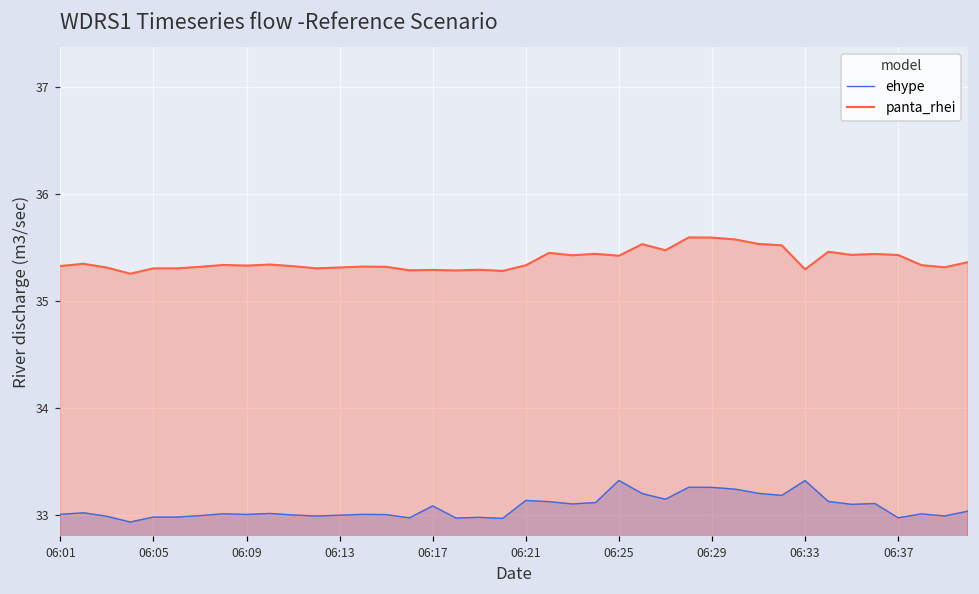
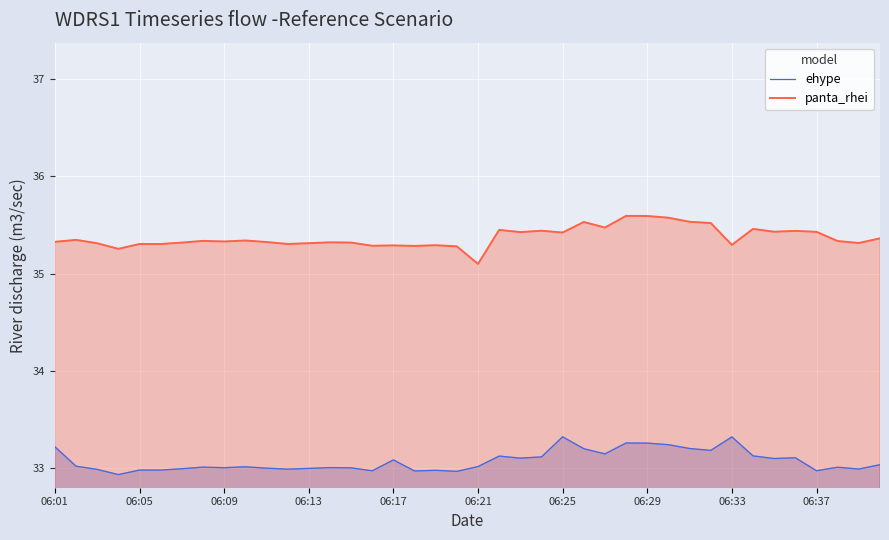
ehype, 06:01: 33.0 -> 33.2
ehype, 06:21: 33.1 -> 33.0
panta_rhei, 06:21: 35.3 -> 35.1
